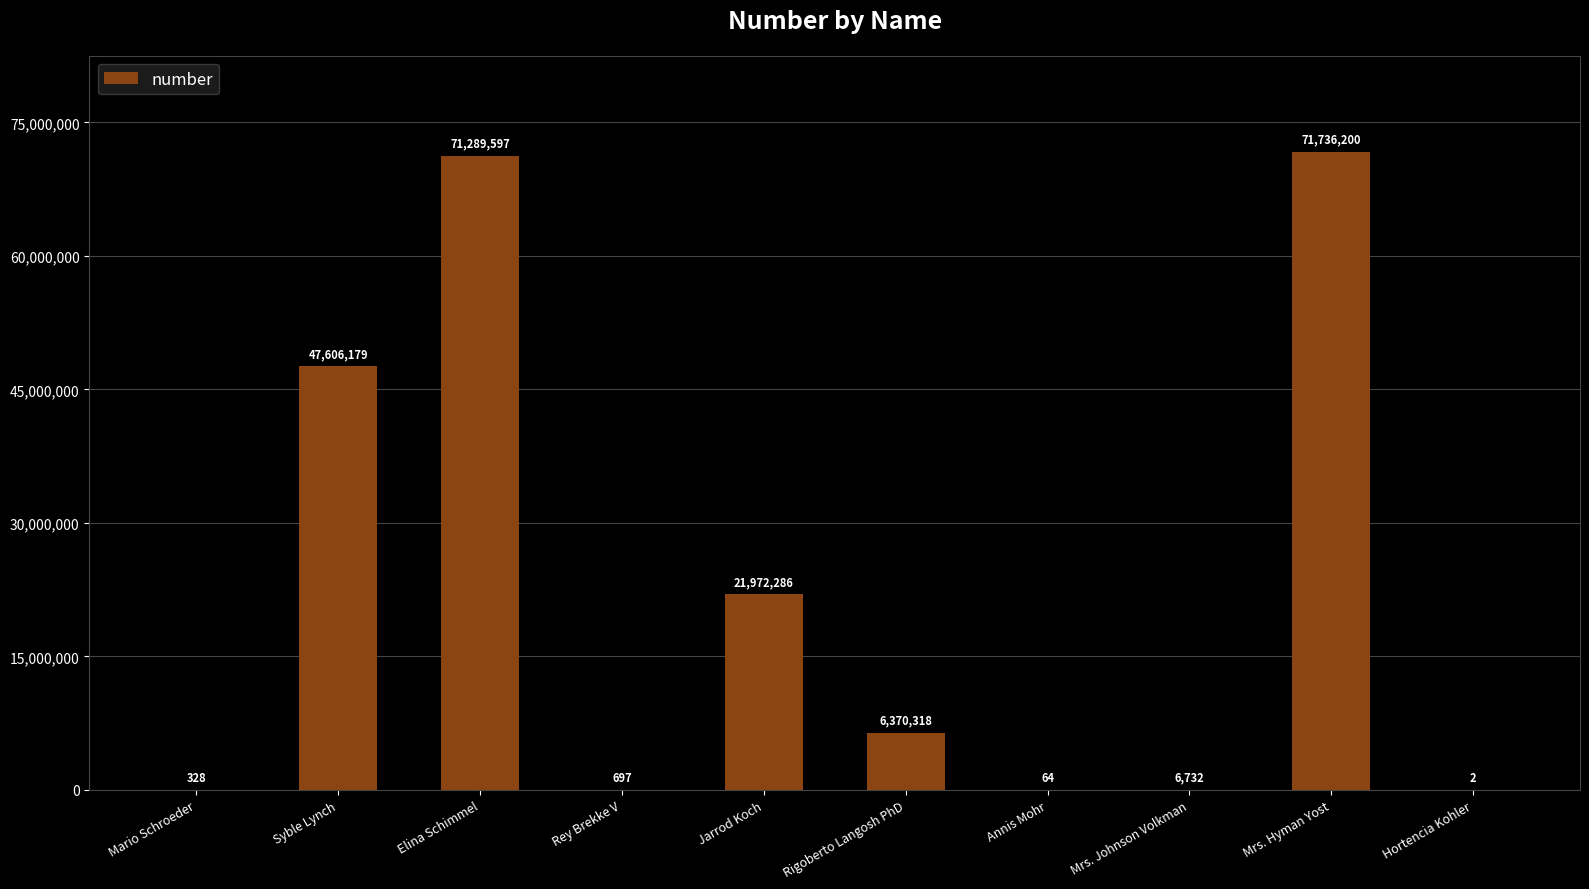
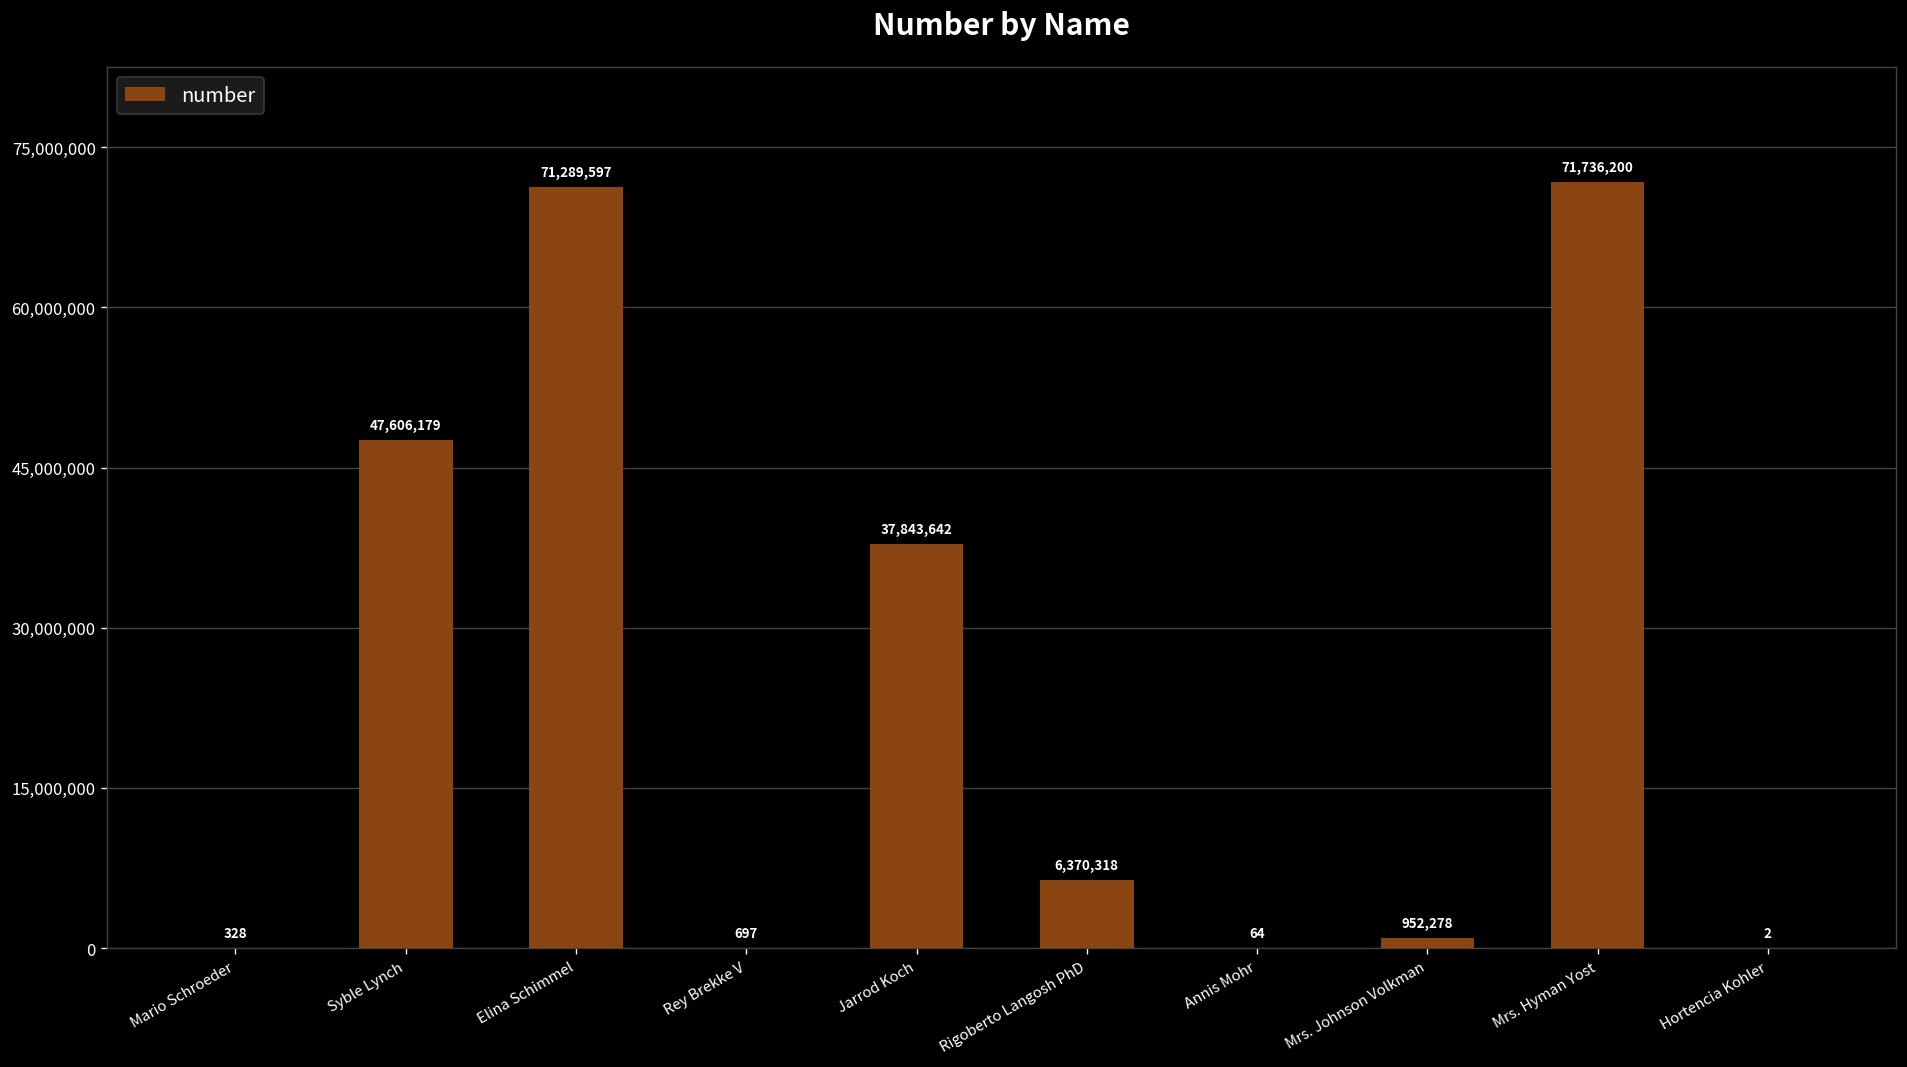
Jarrod Koch: 21,972,286 -> 37,843,642
Mrs. Johnson Volkman: 6,732 -> 952,278
